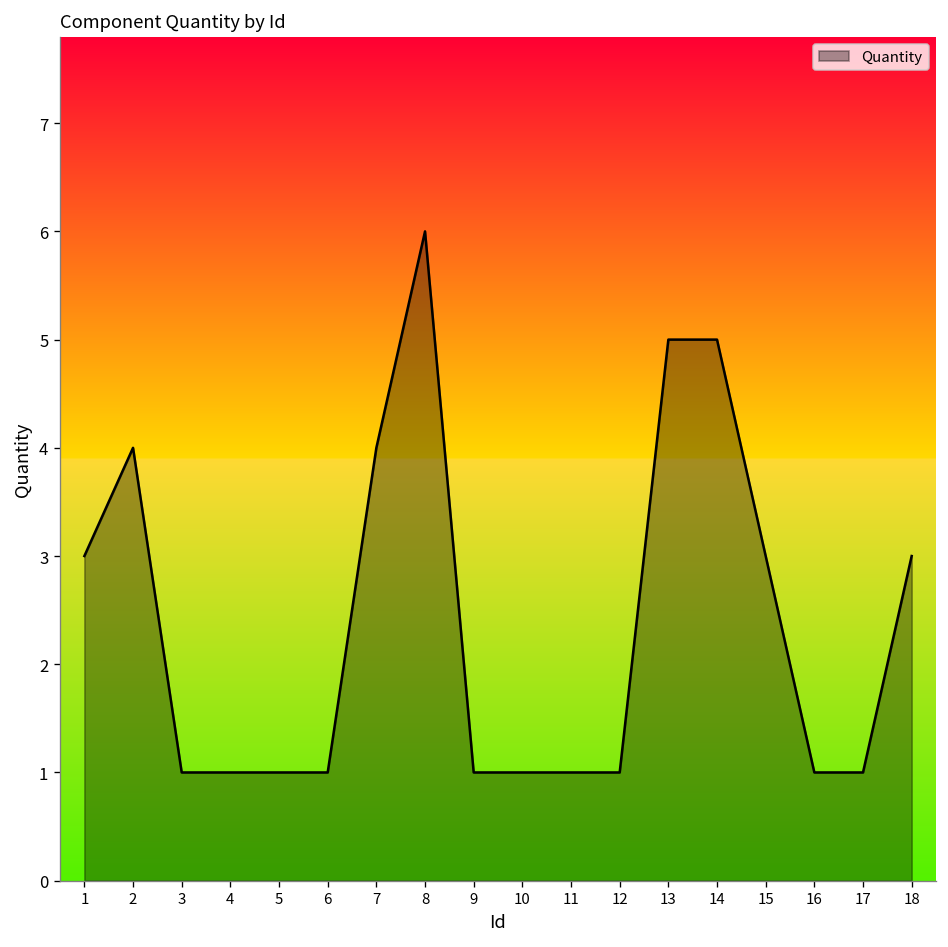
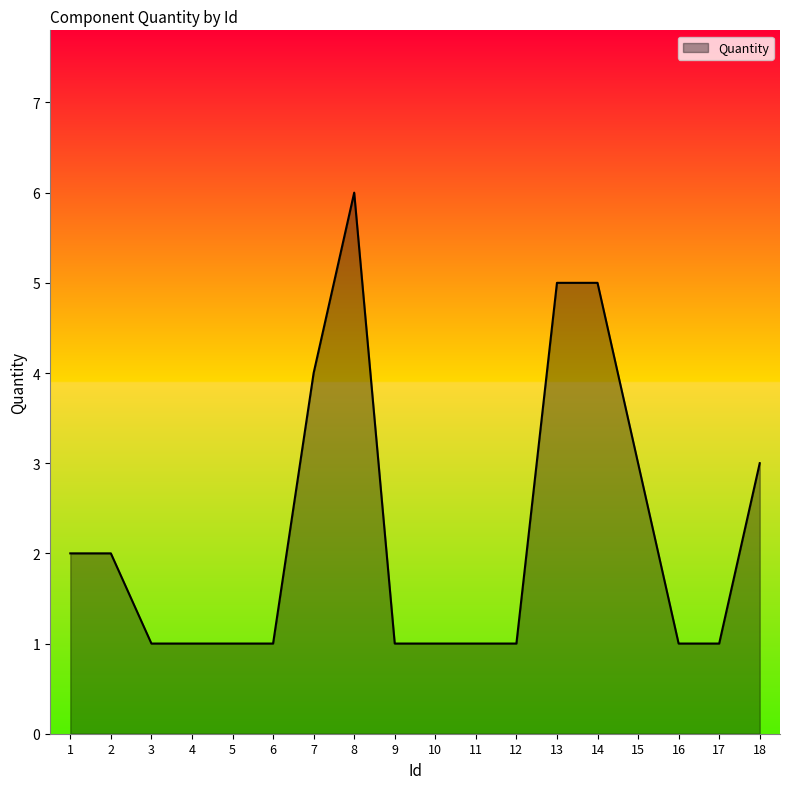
1: 3 -> 2
2: 4 -> 2
